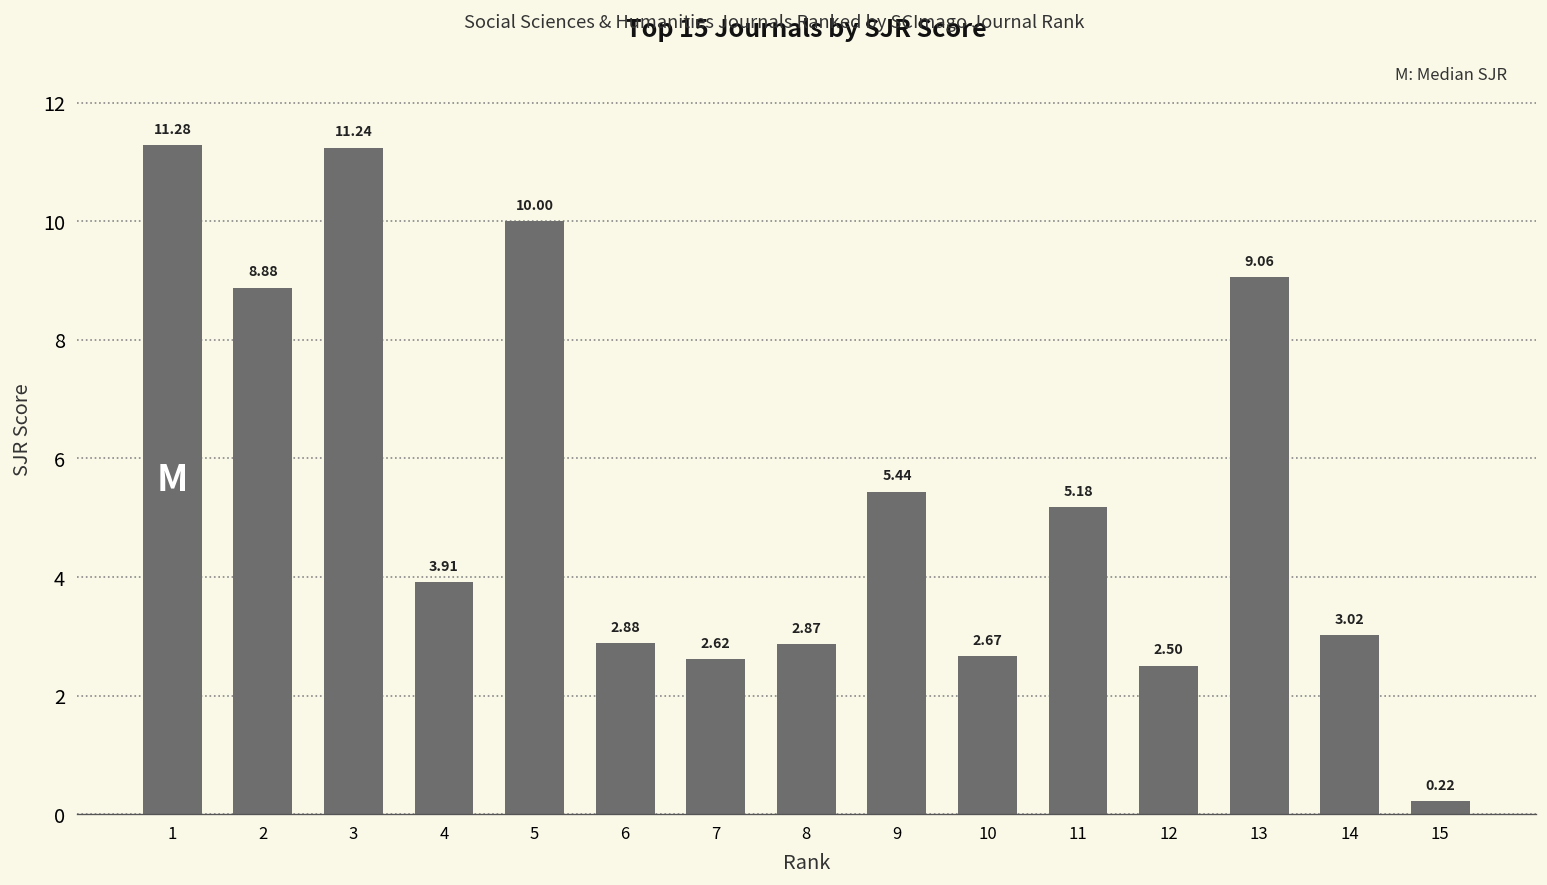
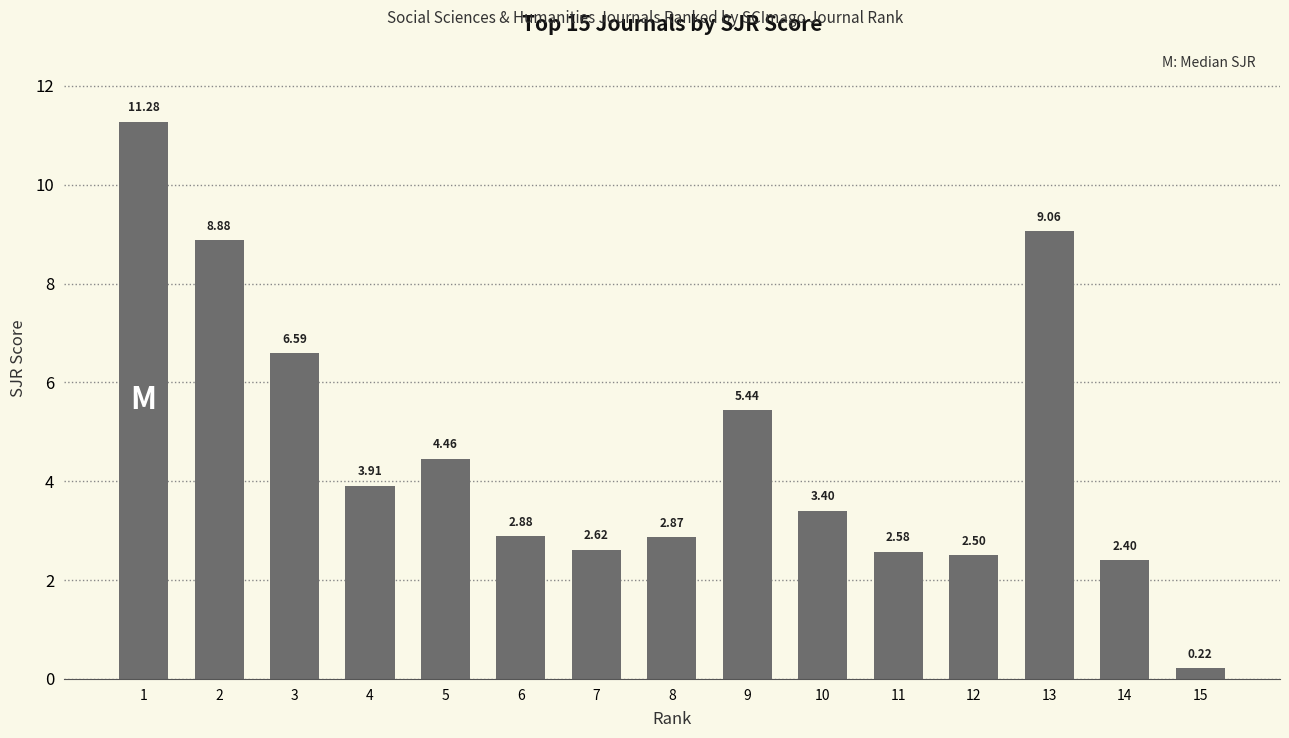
3: 11.24 -> 6.59
5: 10.00 -> 4.46
10: 2.67 -> 3.40
11: 5.18 -> 2.58
14: 3.02 -> 2.40
